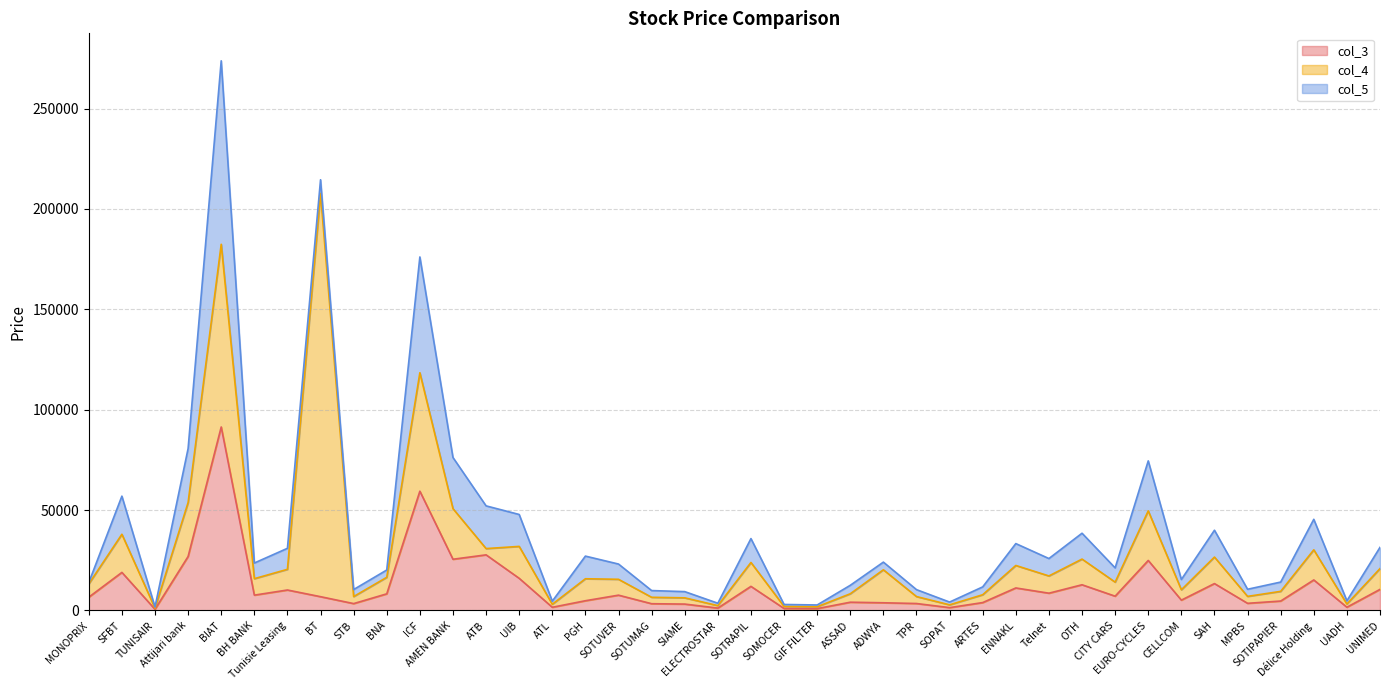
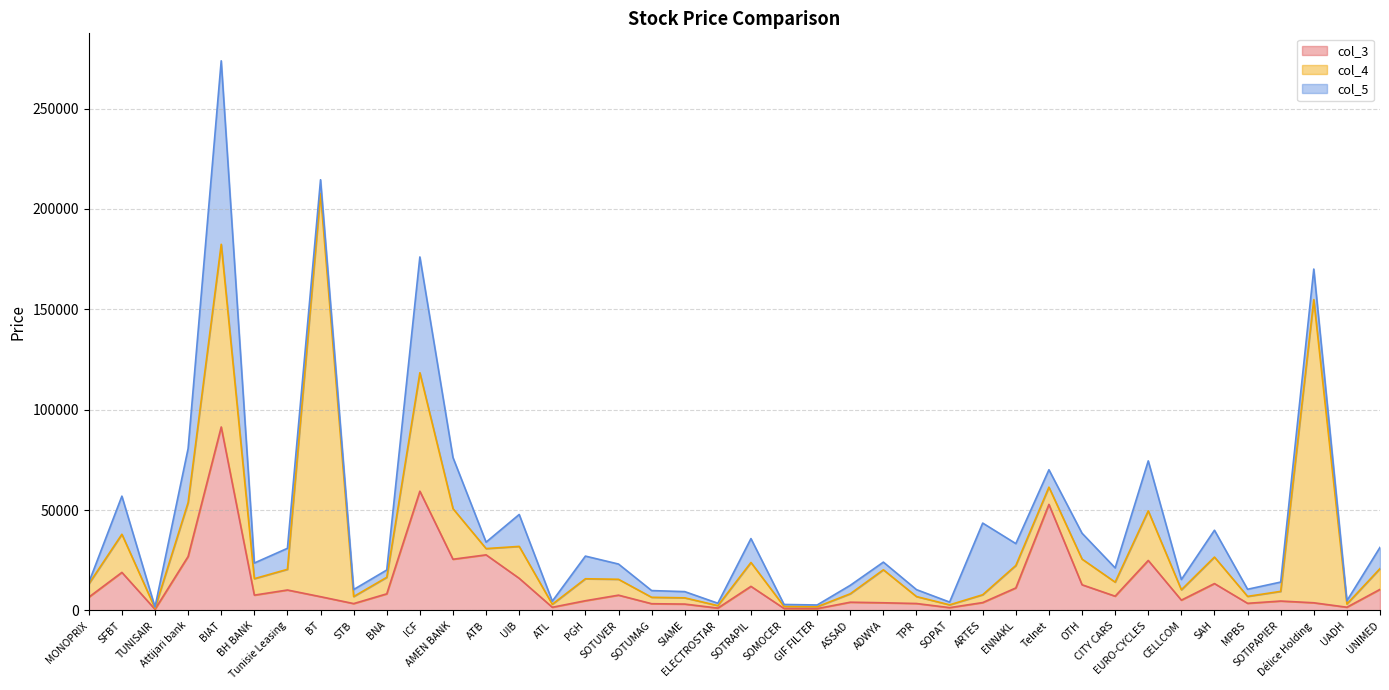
col_5, ATB: 21000 -> 3000
col_5, ARTES: 4000 -> 36000
col_3, Telnet: 9000 -> 53000
col_3, Délice Holding: 15000 -> 4000
col_4, Délice Holding: 15000 -> 151000
